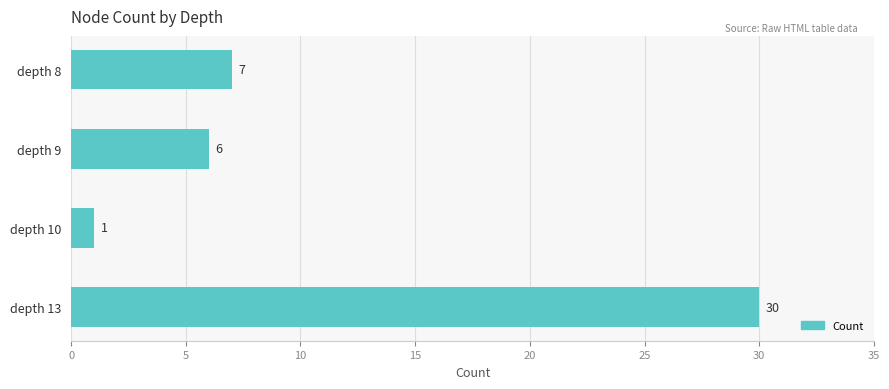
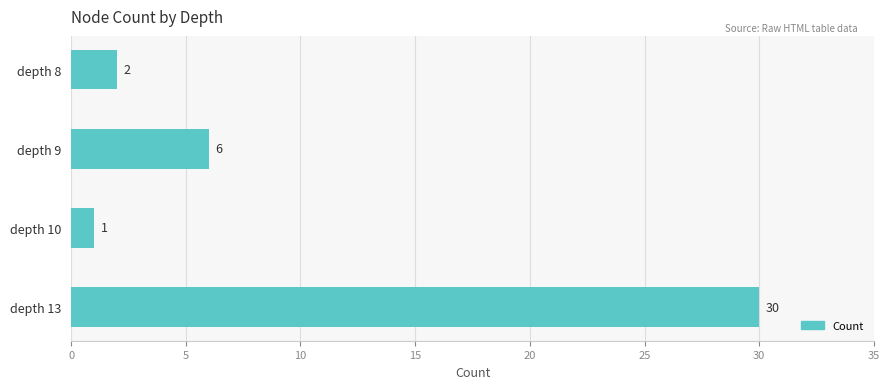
depth 8: 7 -> 2
